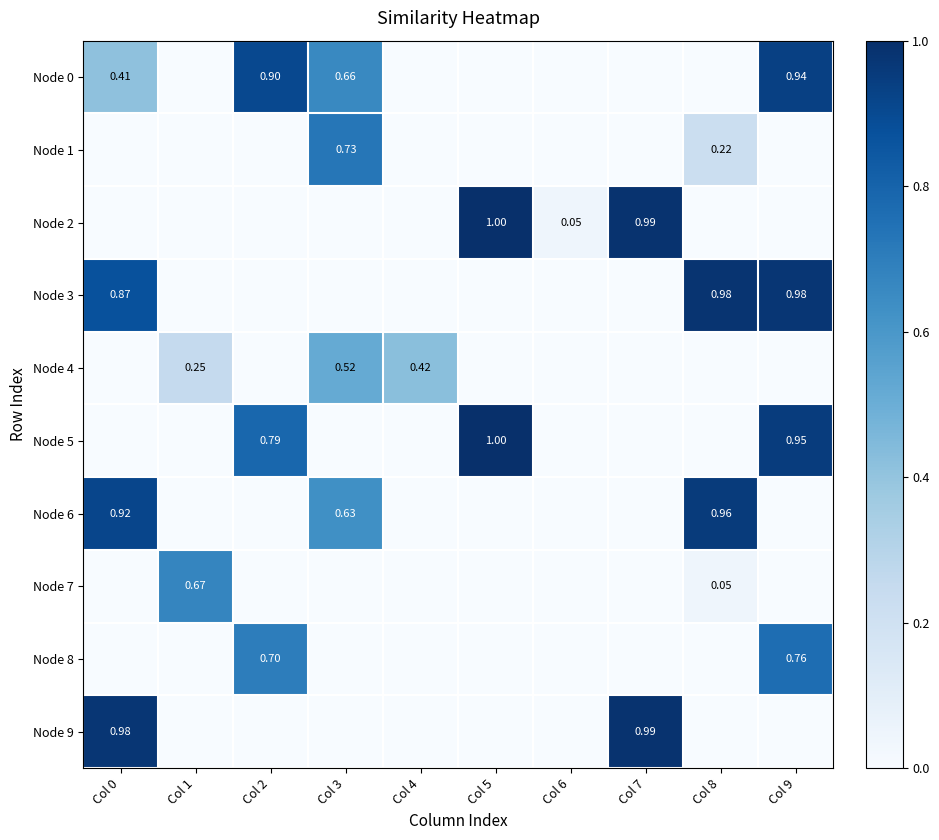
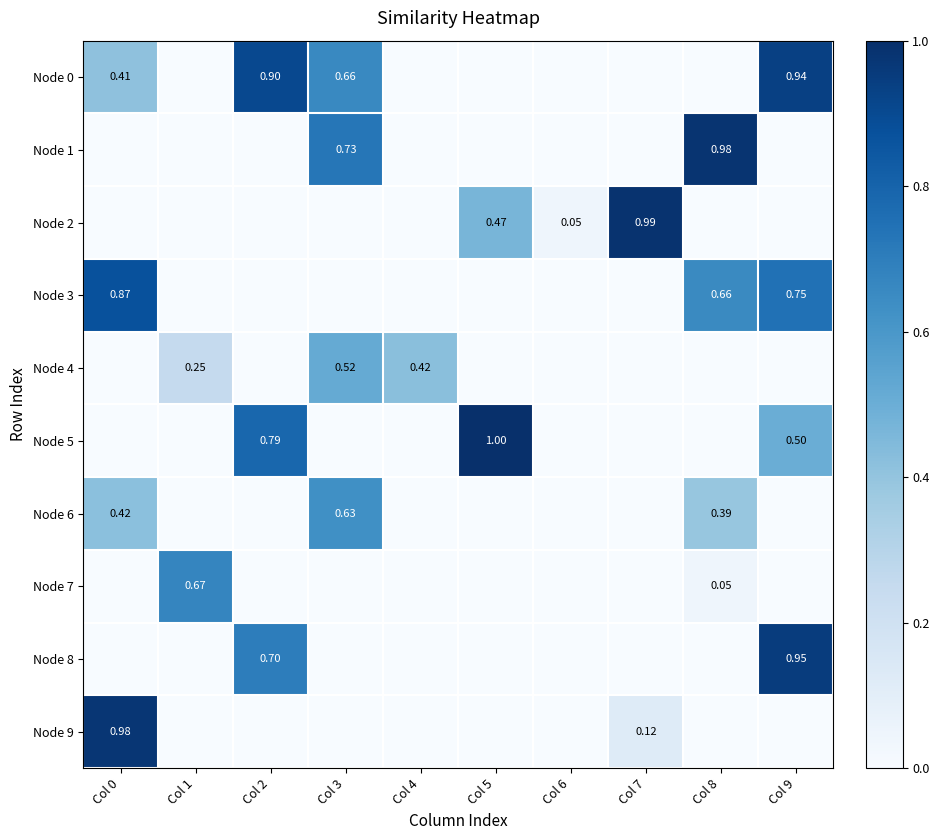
Node 1, Col 8: 0.22 -> 0.98
Node 2, Col 5: 1.00 -> 0.47
Node 3, Col 8: 0.98 -> 0.66
Node 3, Col 9: 0.98 -> 0.75
Node 5, Col 9: 0.95 -> 0.50
Node 6, Col 0: 0.92 -> 0.42
Node 6, Col 8: 0.96 -> 0.39
Node 8, Col 9: 0.76 -> 0.95
Node 9, Col 7: 0.99 -> 0.12
